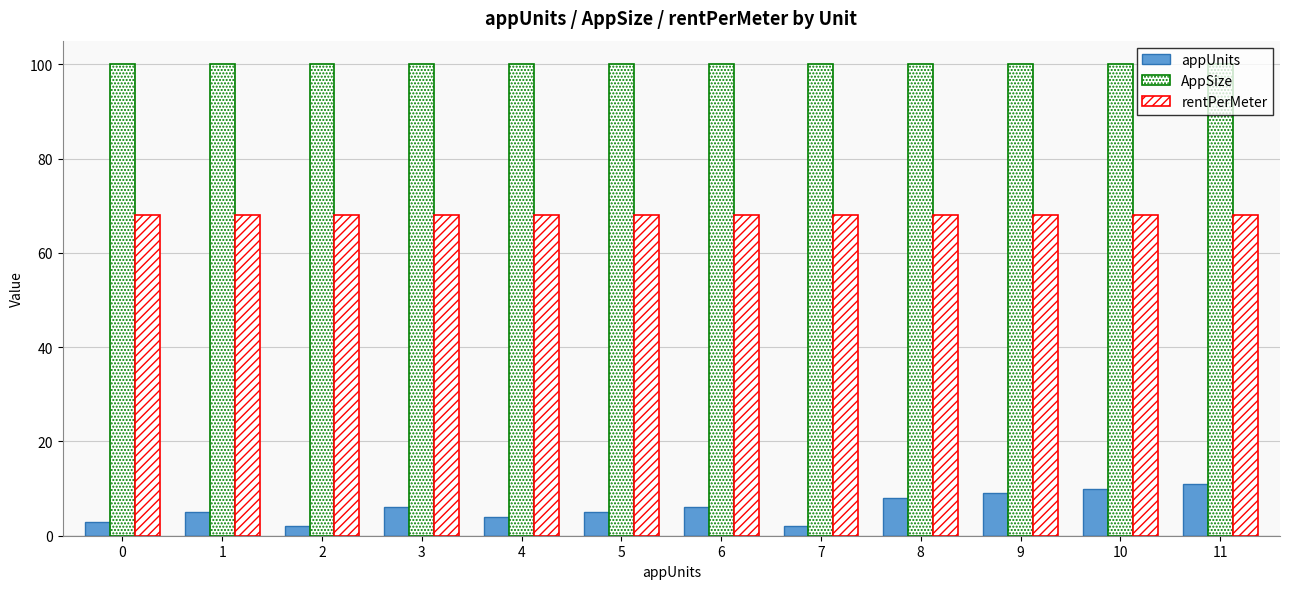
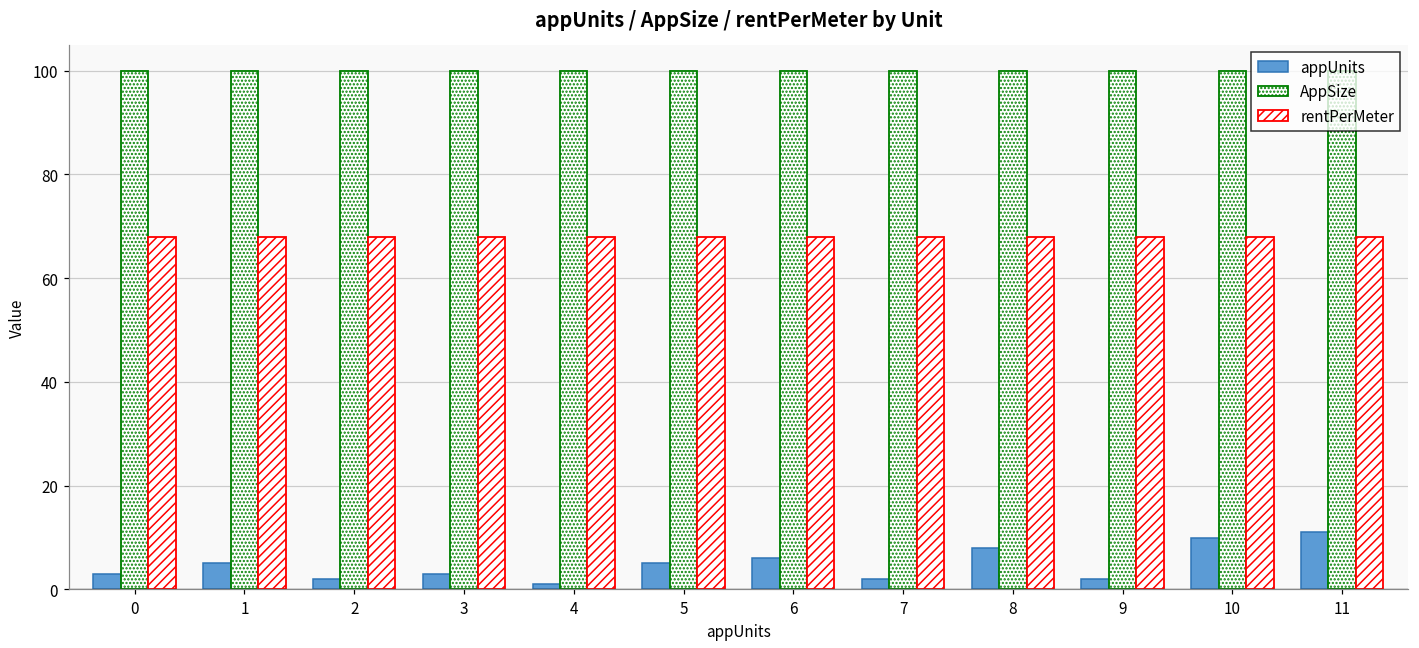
appUnits, 3: 6 -> 3
appUnits, 4: 4 -> 1
appUnits, 9: 9 -> 2
